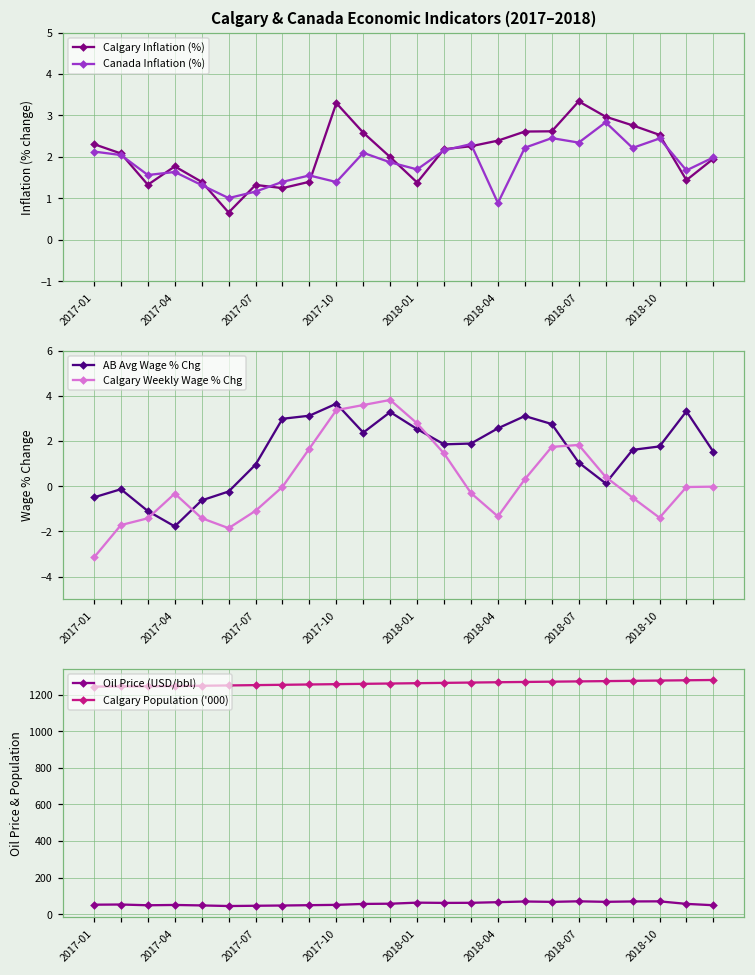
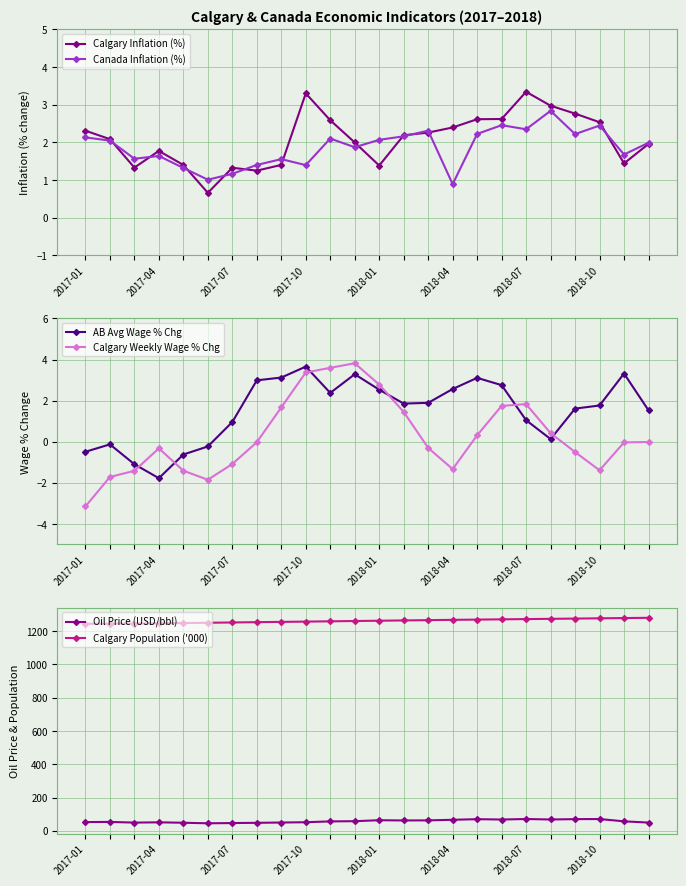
Calgary & Canada Economic Indicators (2017–2018), Canada Inflation (%), 2018-01: 1.7 -> 2.1
